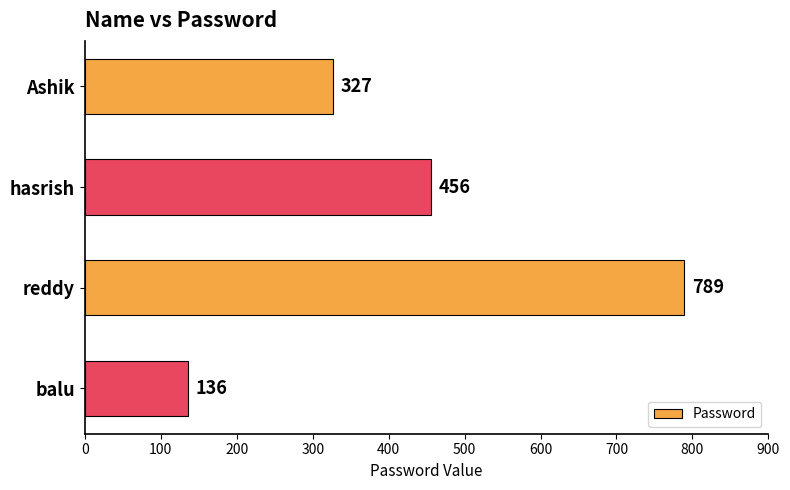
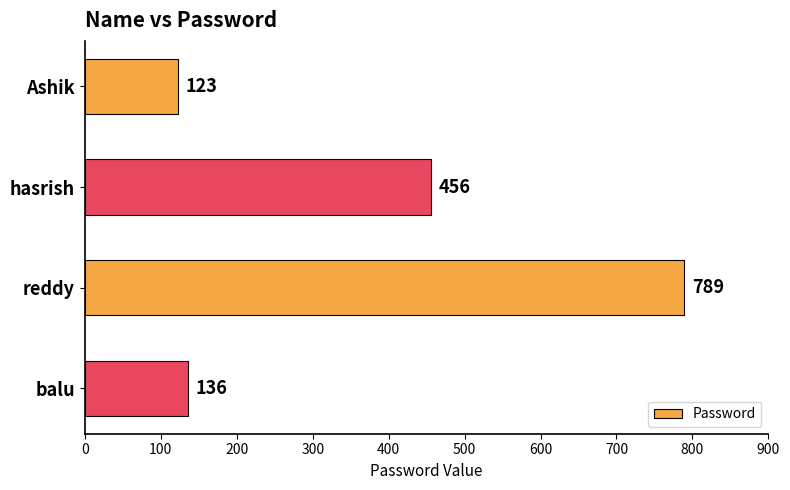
Ashik: 327 -> 123
